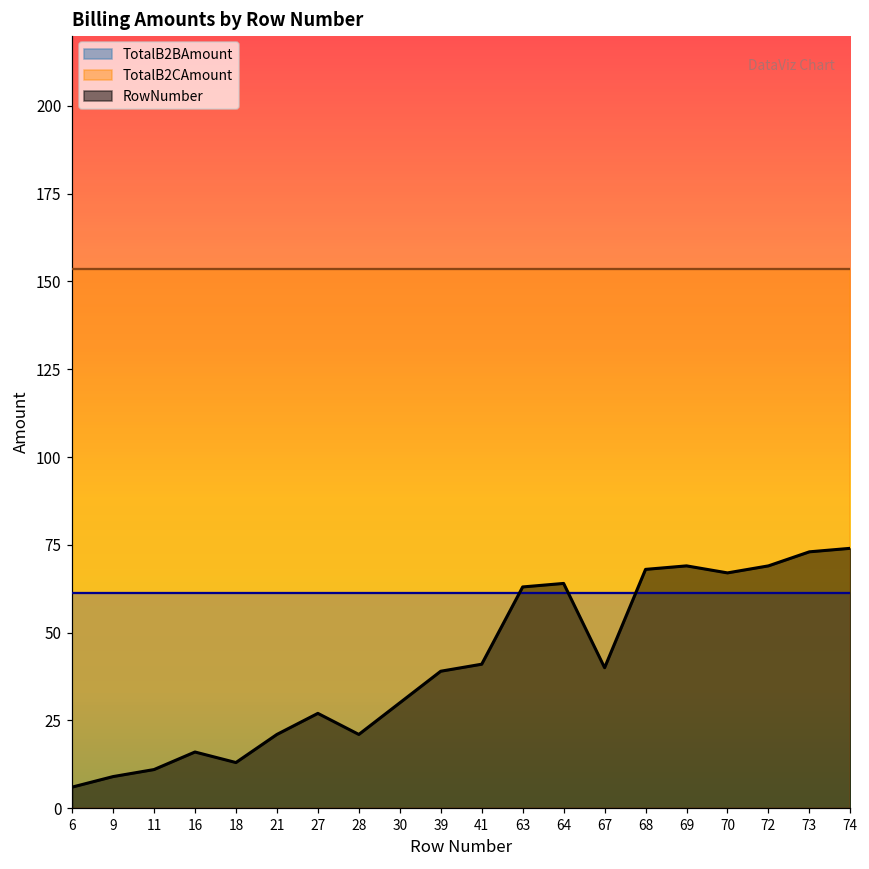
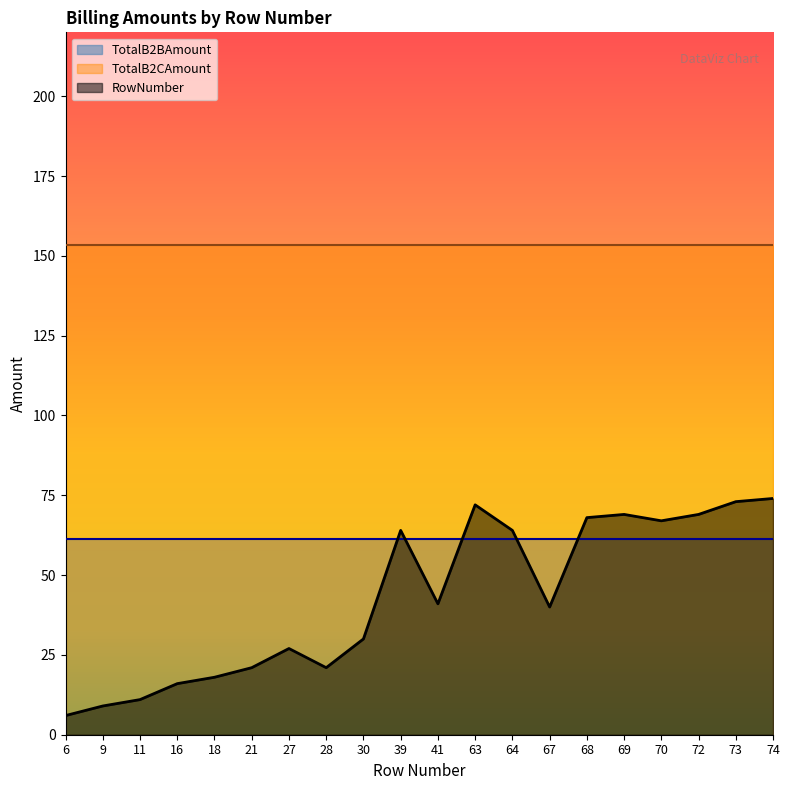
RowNumber, 18: 13 -> 18
RowNumber, 39: 39 -> 64
RowNumber, 63: 63 -> 72
